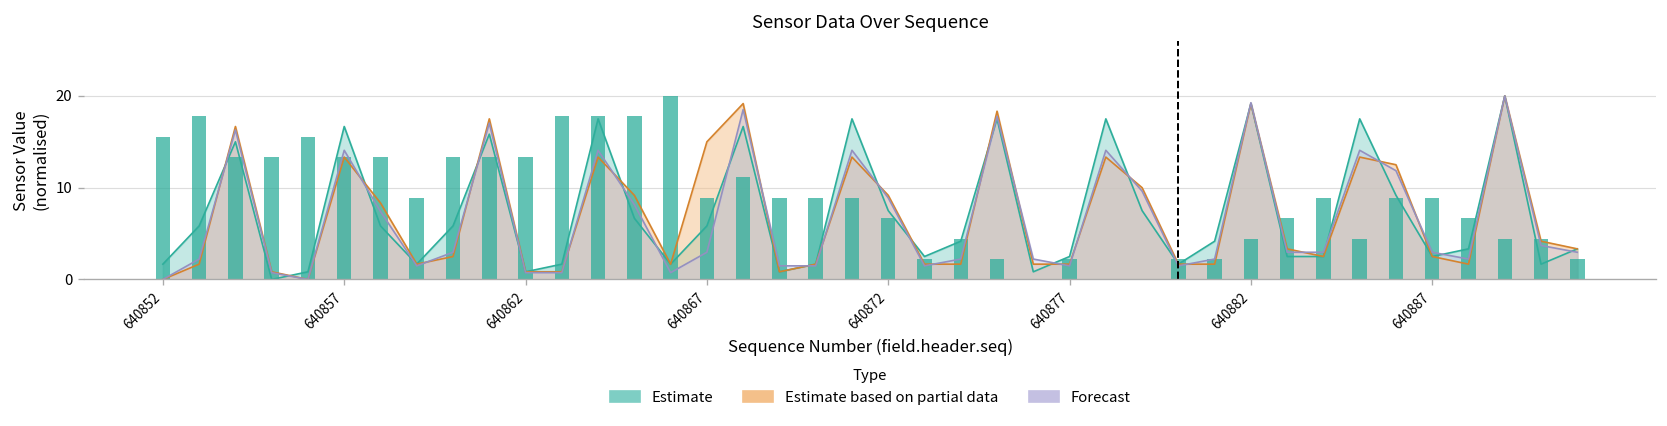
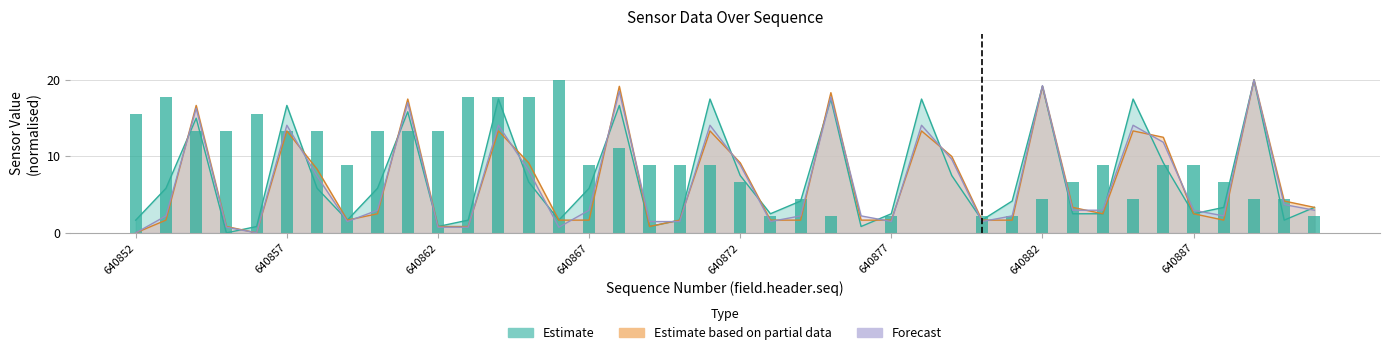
Estimate based on partial data, 640867: 15 -> 2
